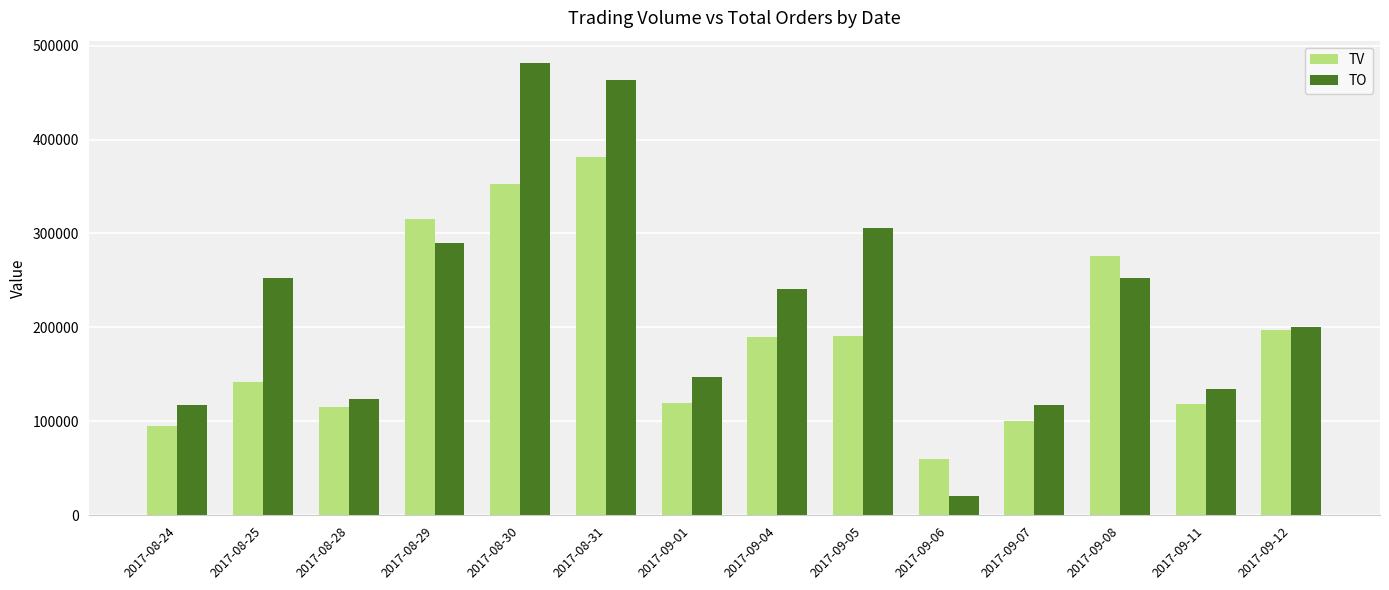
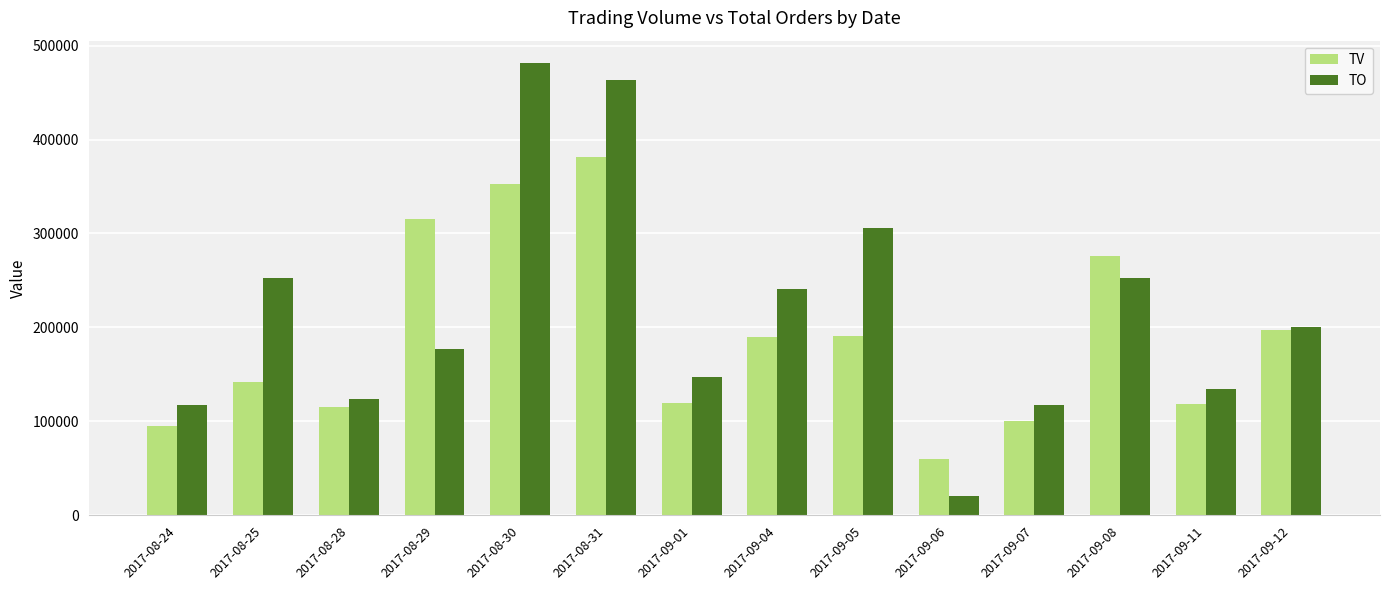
TO, 2017-08-29: 290000 -> 180000
